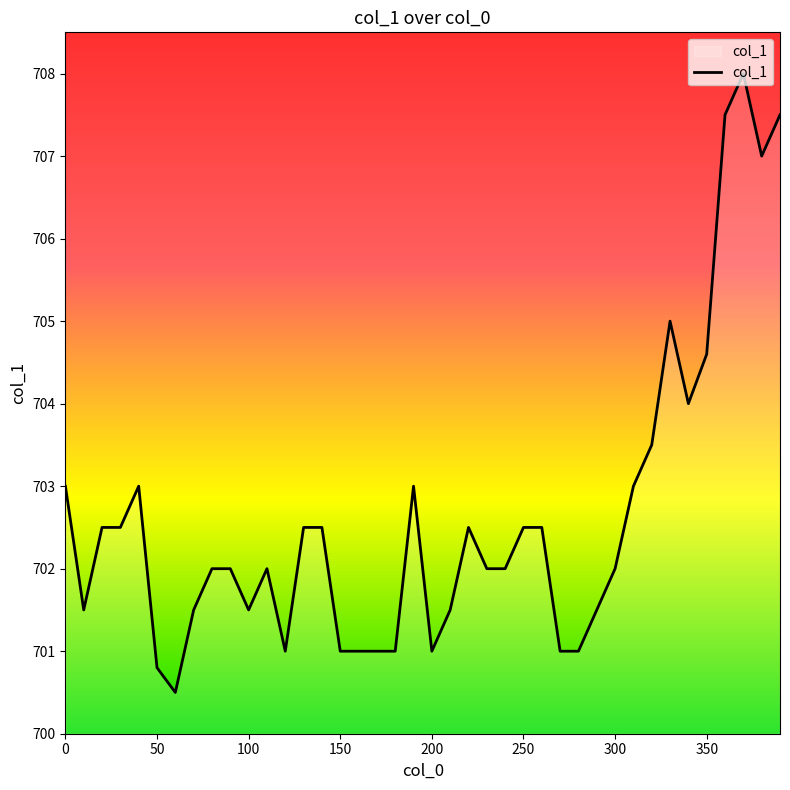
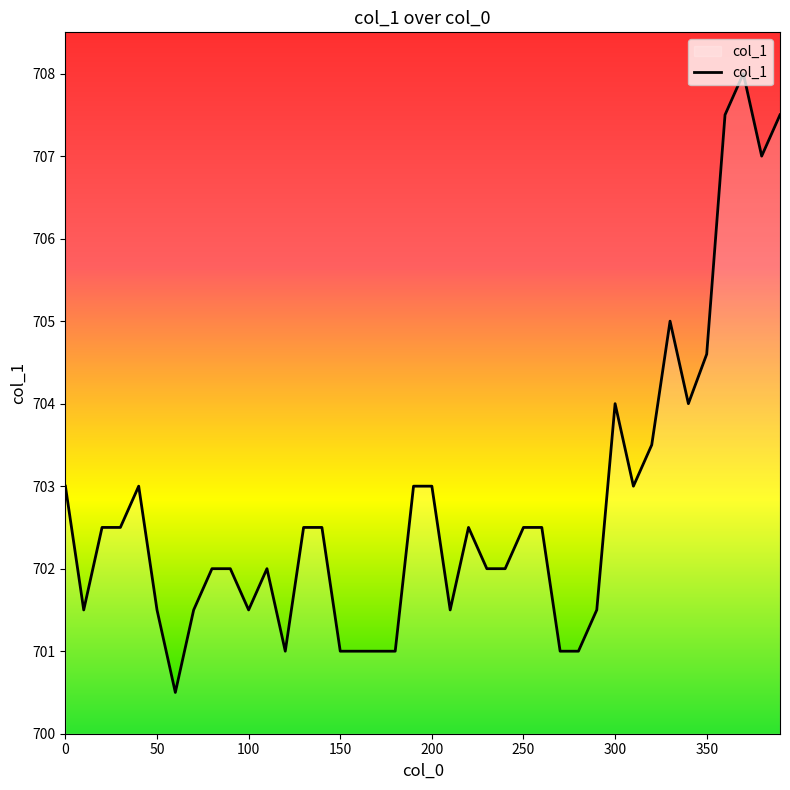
50: 700.8 -> 701.5
200: 701 -> 703
300: 702 -> 704
